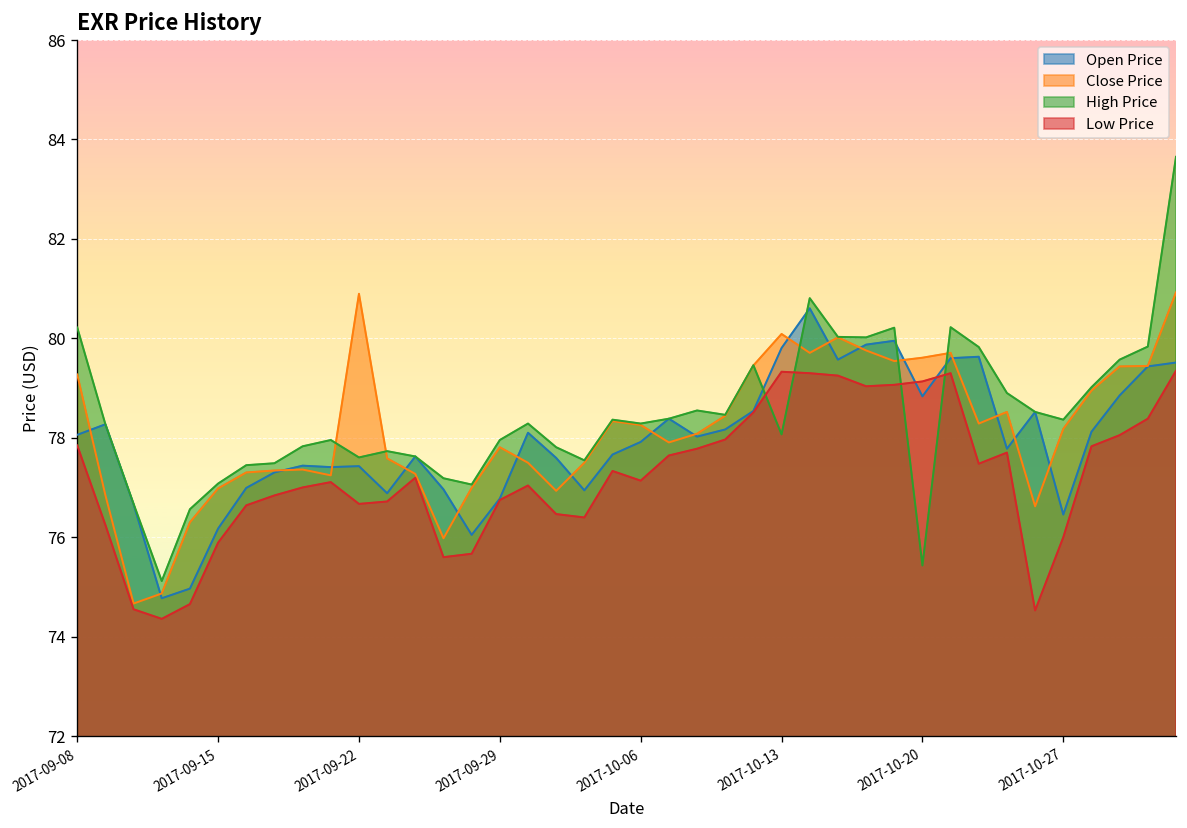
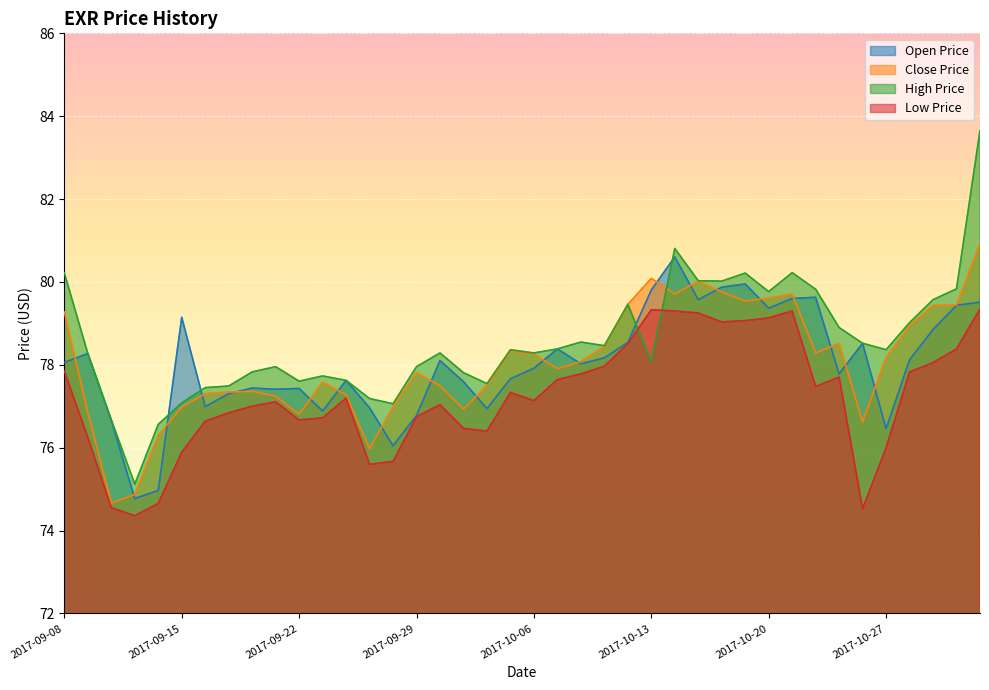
Open Price, 2017-09-15: 76.2 -> 79.1
Close Price, 2017-09-22: 80.9 -> 76.8
Open Price, 2017-10-20: 78.8 -> 79.4
High Price, 2017-10-20: 75.4 -> 79.8
